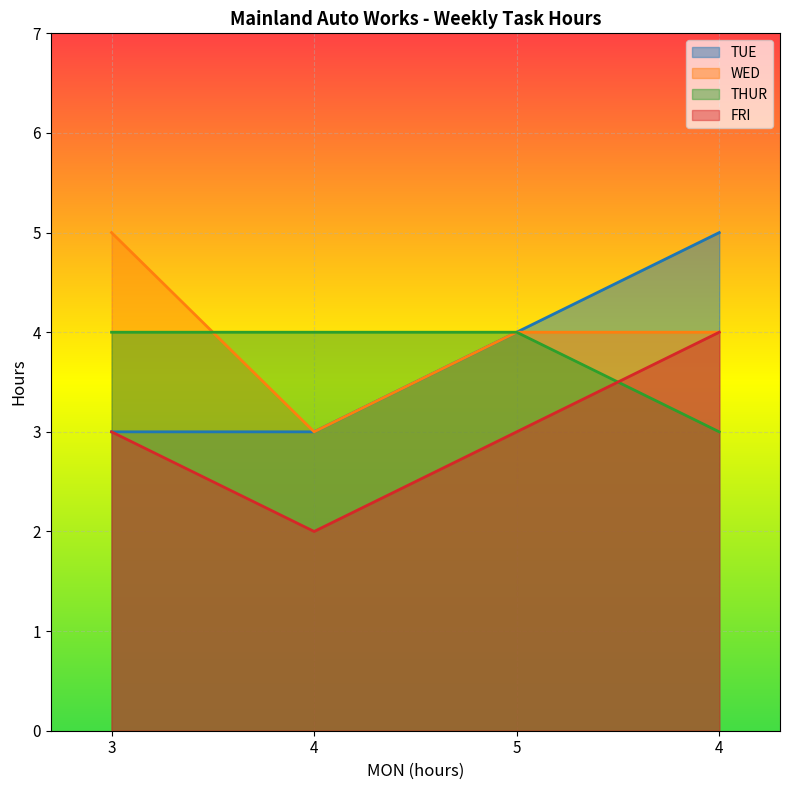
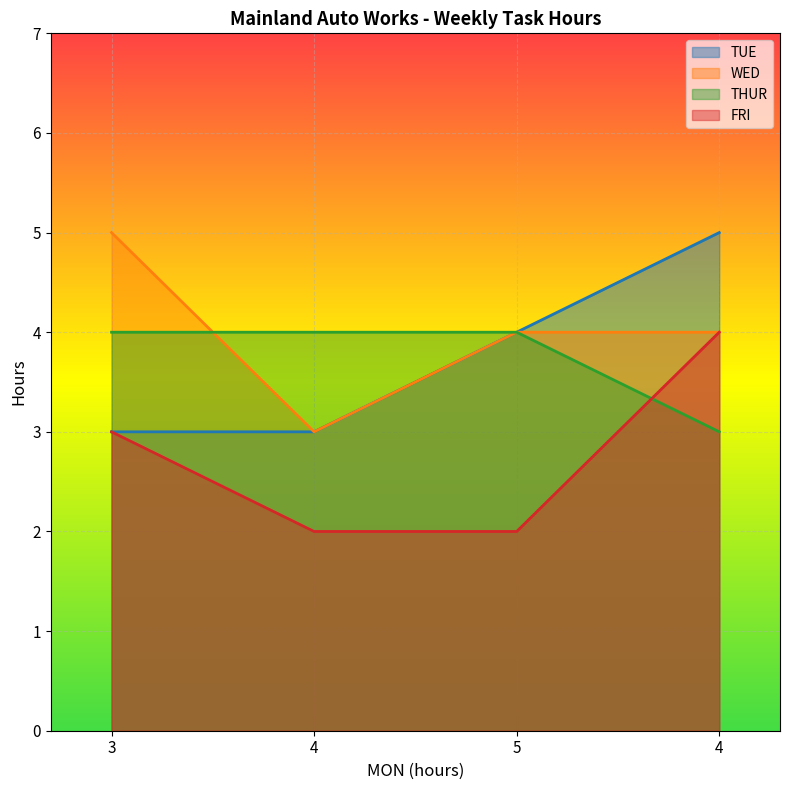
FRI, 5: 3 -> 2
